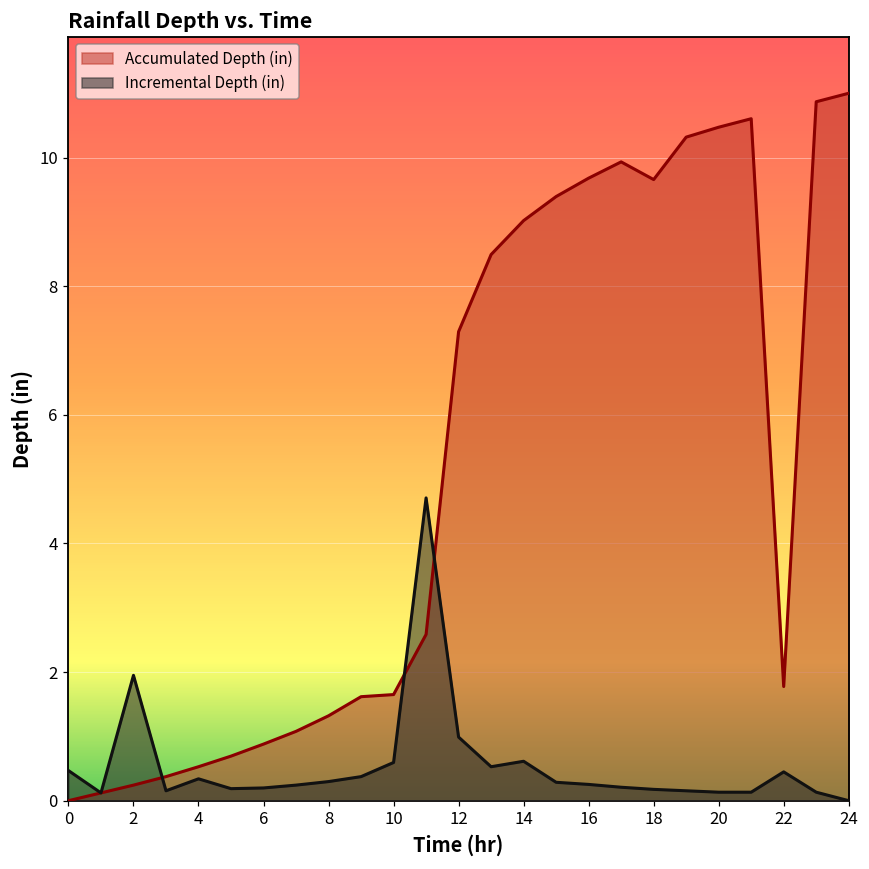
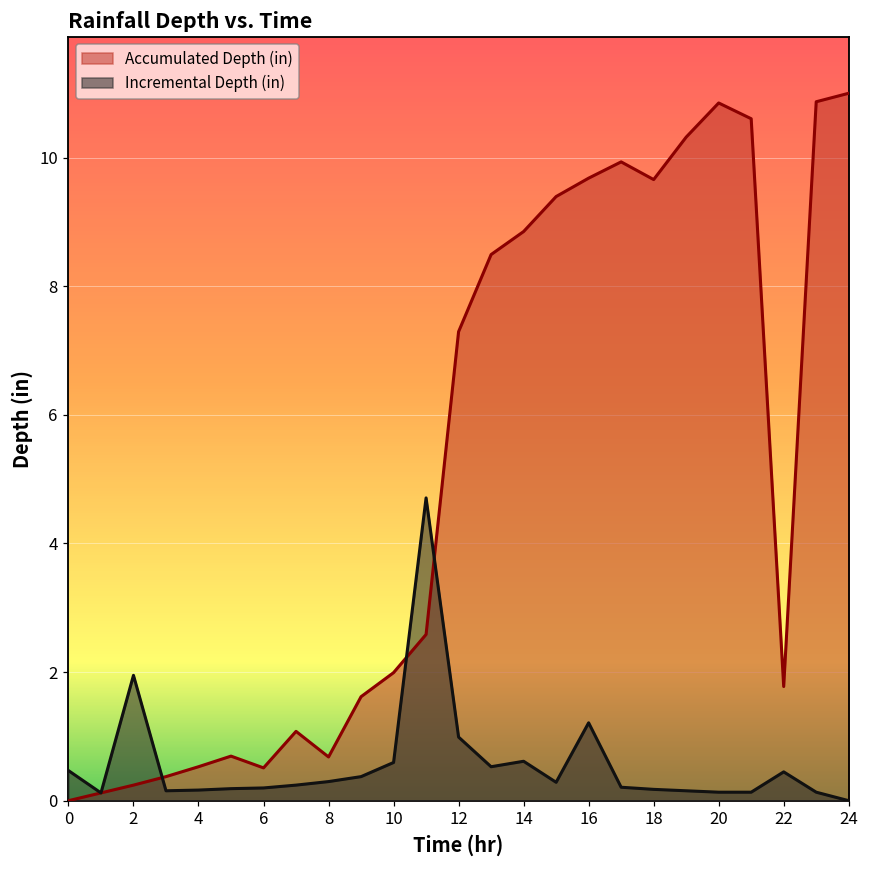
Incremental Depth (in), 4: 0.3 -> 0.2
Accumulated Depth (in), 6: 0.9 -> 0.5
Accumulated Depth (in), 8: 1.3 -> 0.7
Accumulated Depth (in), 10: 1.7 -> 2.0
Accumulated Depth (in), 14: 9.0 -> 8.9
Incremental Depth (in), 16: 0.3 -> 1.2
Accumulated Depth (in), 20: 10.5 -> 10.8
